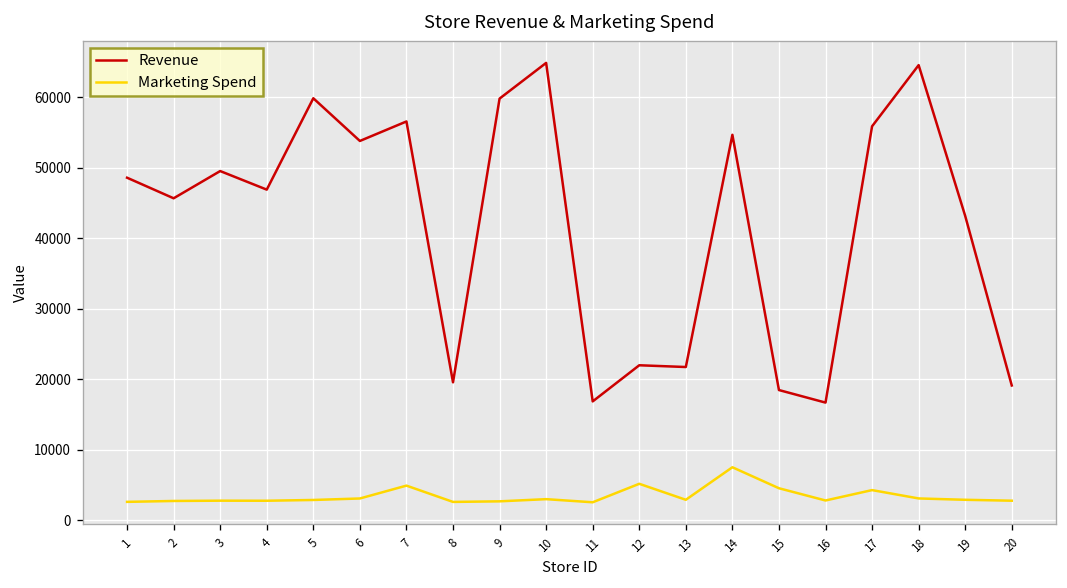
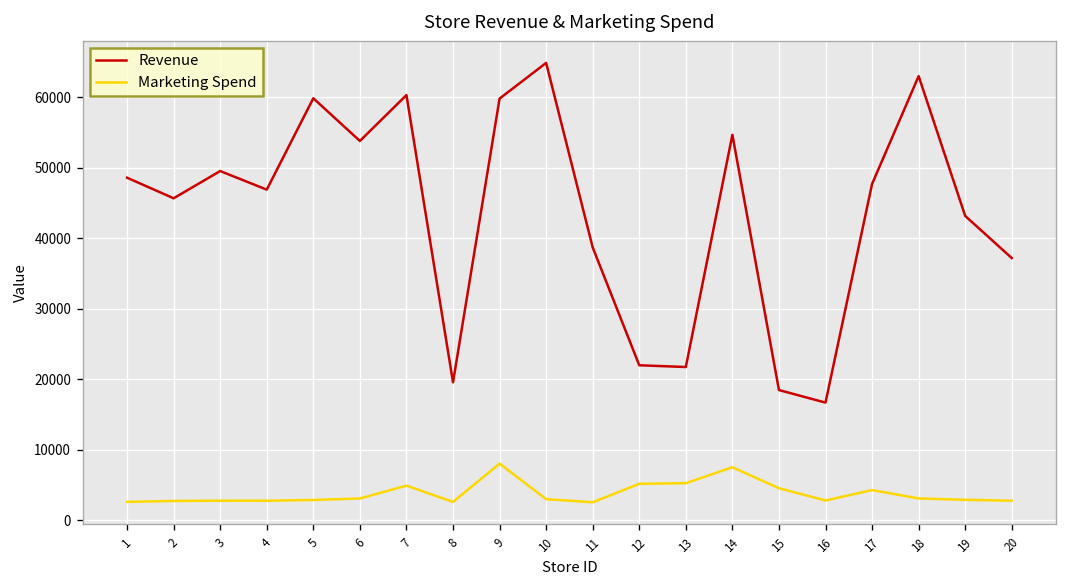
Revenue, 7: 57000 -> 60000
Marketing Spend, 9: 3000 -> 8000
Revenue, 11: 17000 -> 39000
Marketing Spend, 13: 3000 -> 5000
Revenue, 17: 56000 -> 48000
Revenue, 18: 65000 -> 63000
Revenue, 20: 19000 -> 37000
